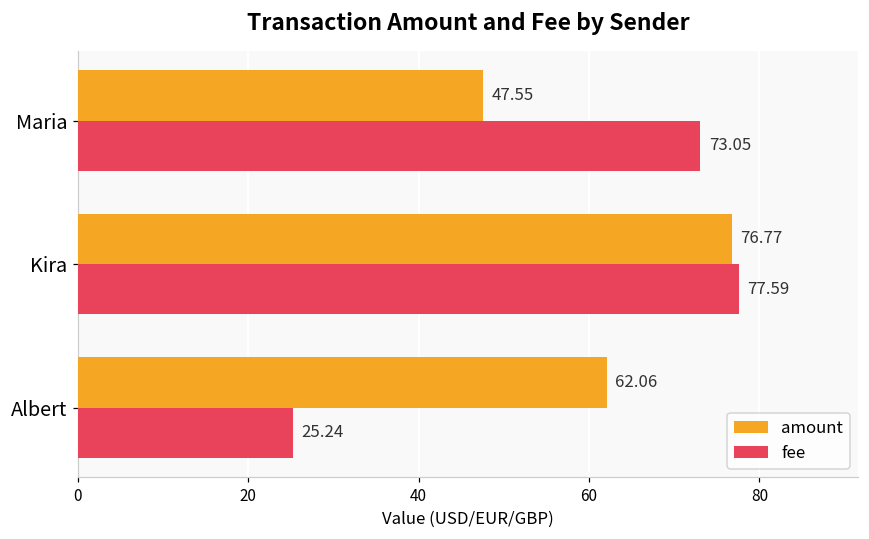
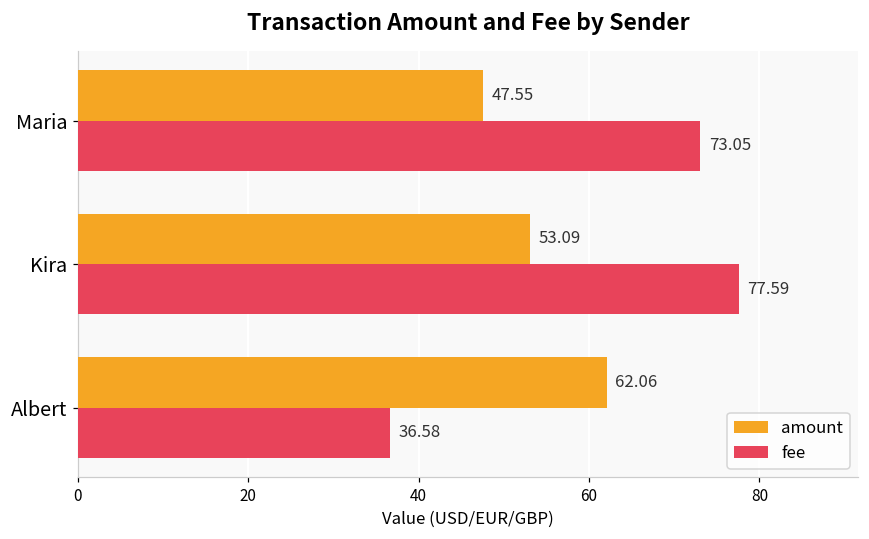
amount, Kira: 76.77 -> 53.09
fee, Albert: 25.24 -> 36.58
